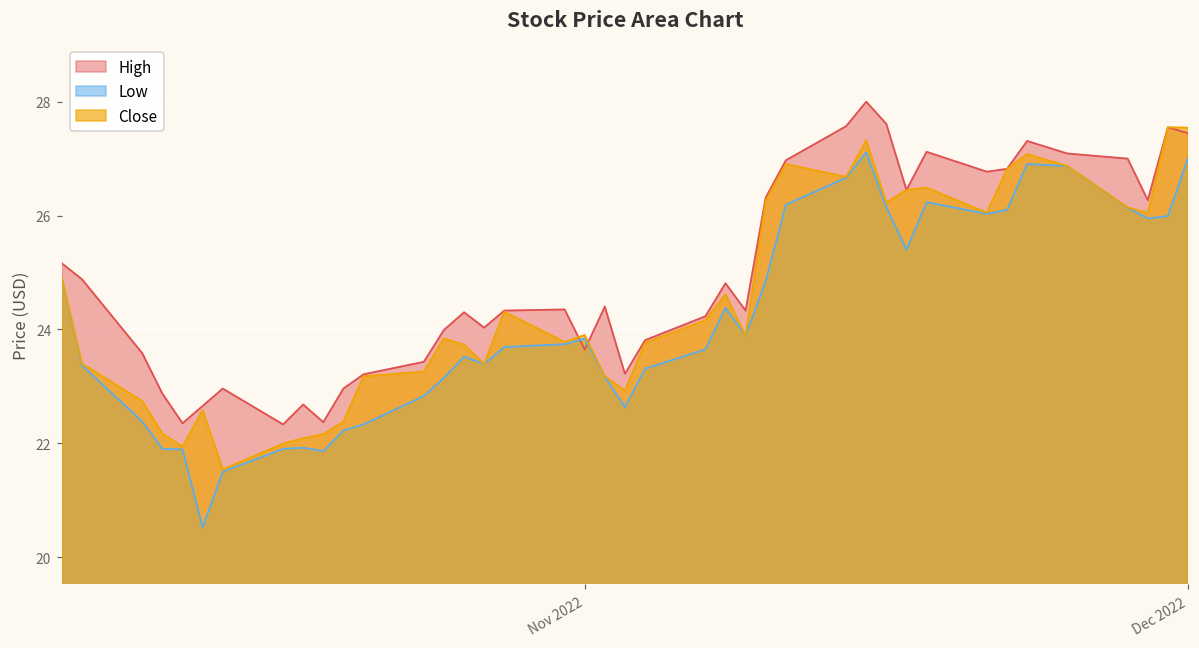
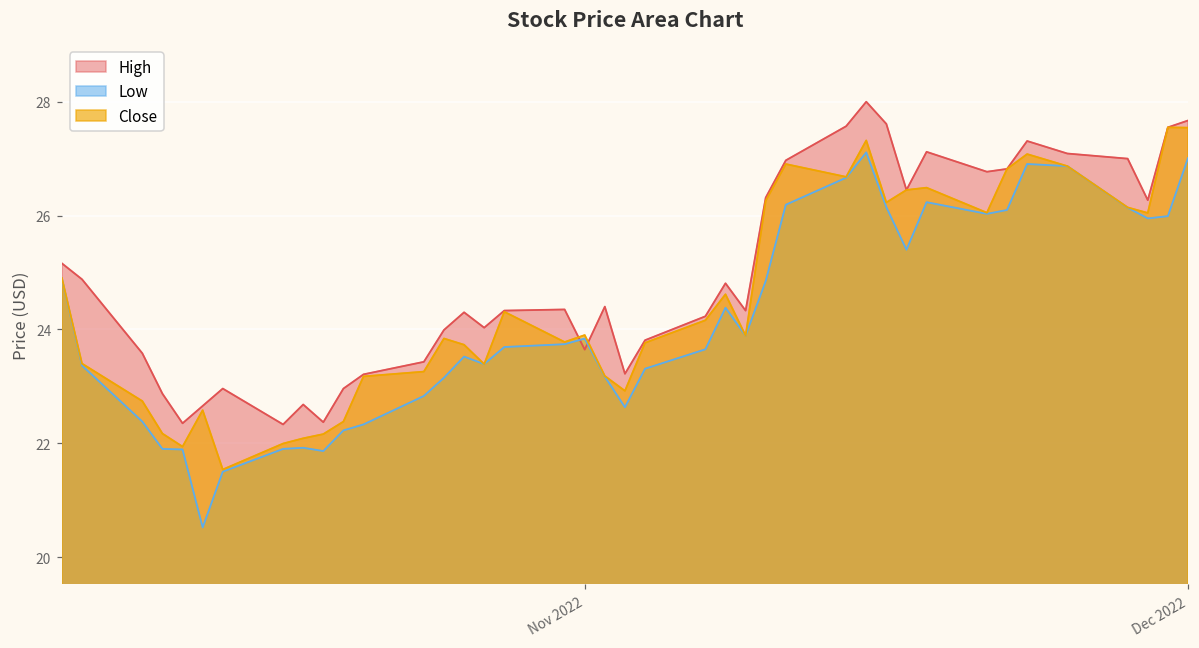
High, Dec 2022: 27.4 -> 27.7
